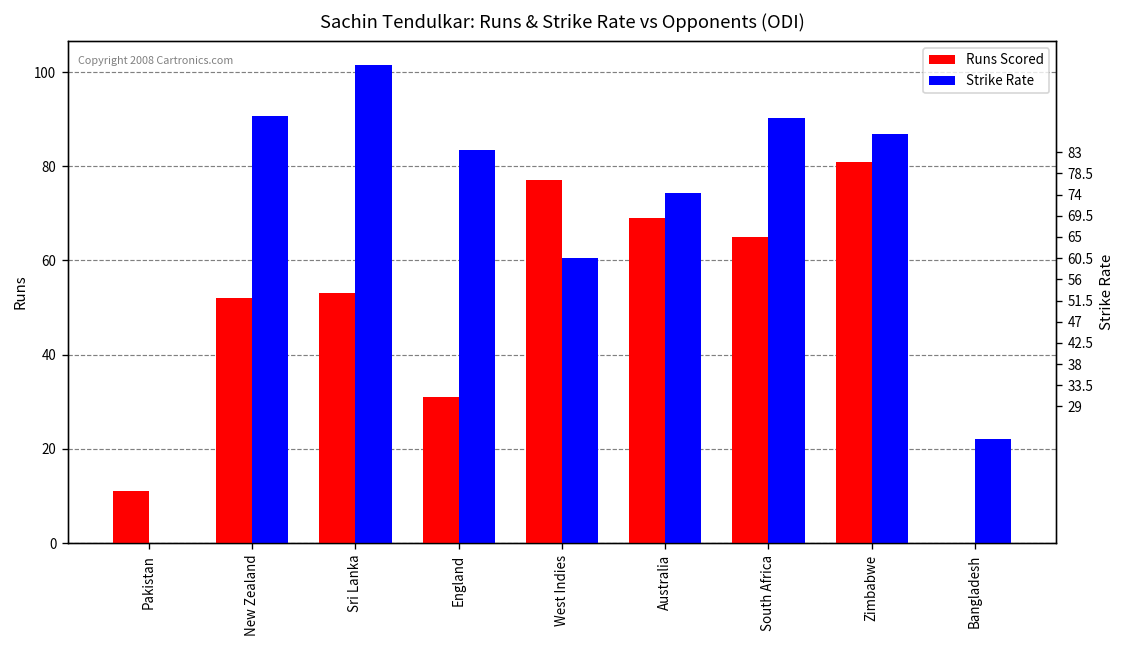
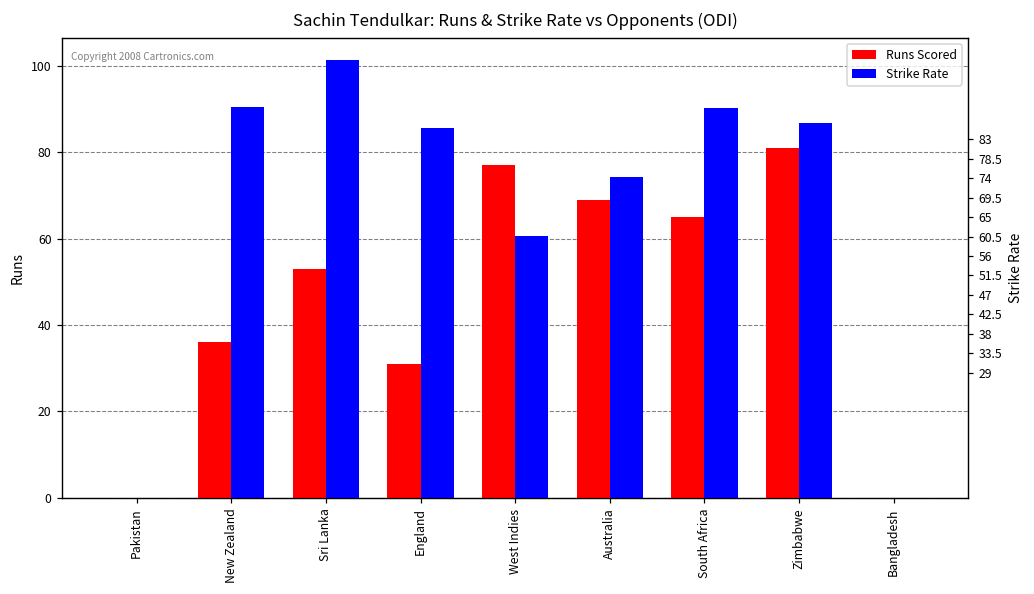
Runs Scored, Pakistan: 11 -> 0
Runs Scored, New Zealand: 52 -> 36
Strike Rate, England: 83 -> 86
Strike Rate, Bangladesh: 22 -> 0
